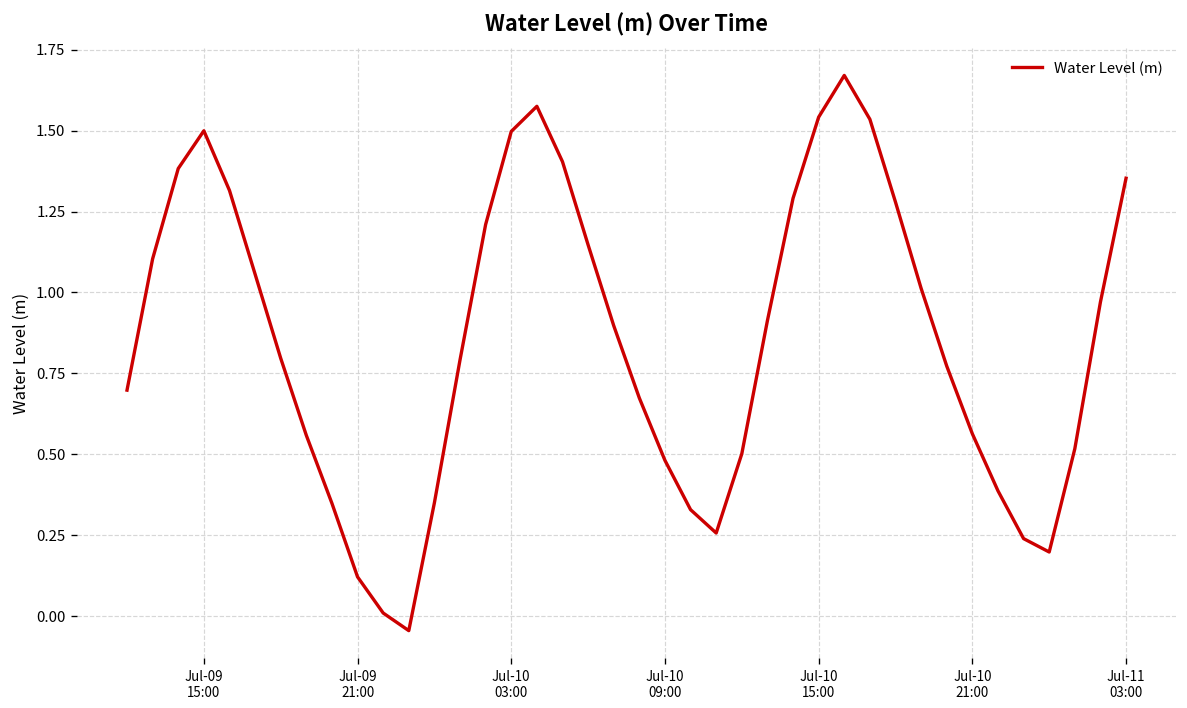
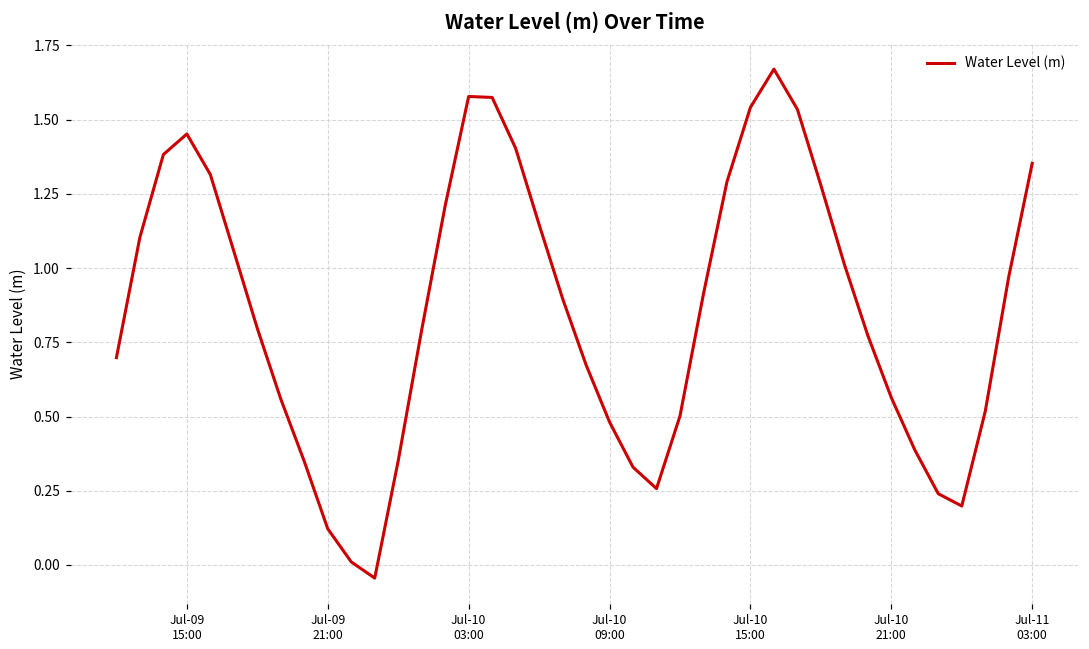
Jul-09 15:00: 1.50 -> 1.45
Jul-10 03:00: 1.50 -> 1.58
